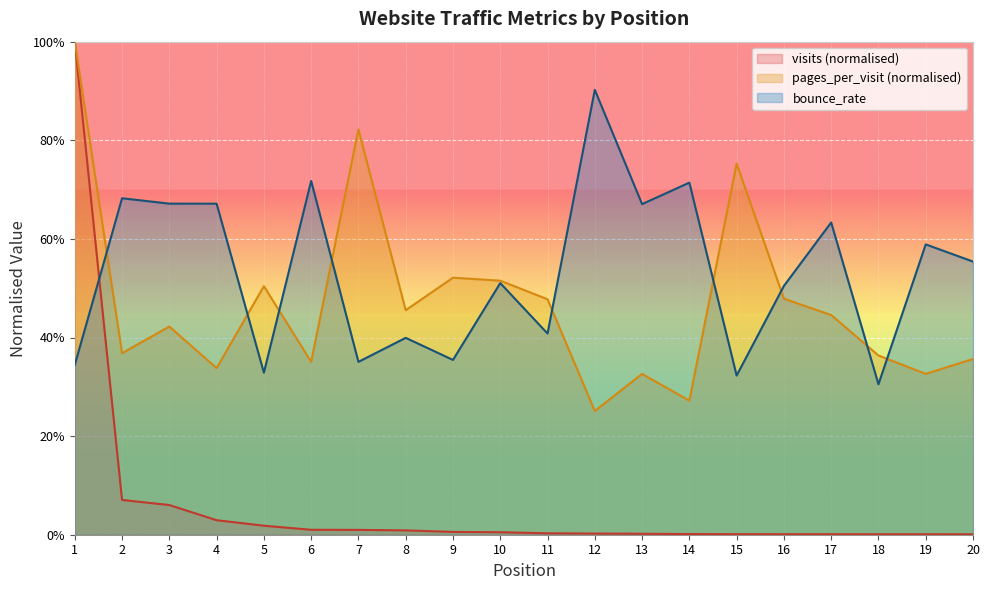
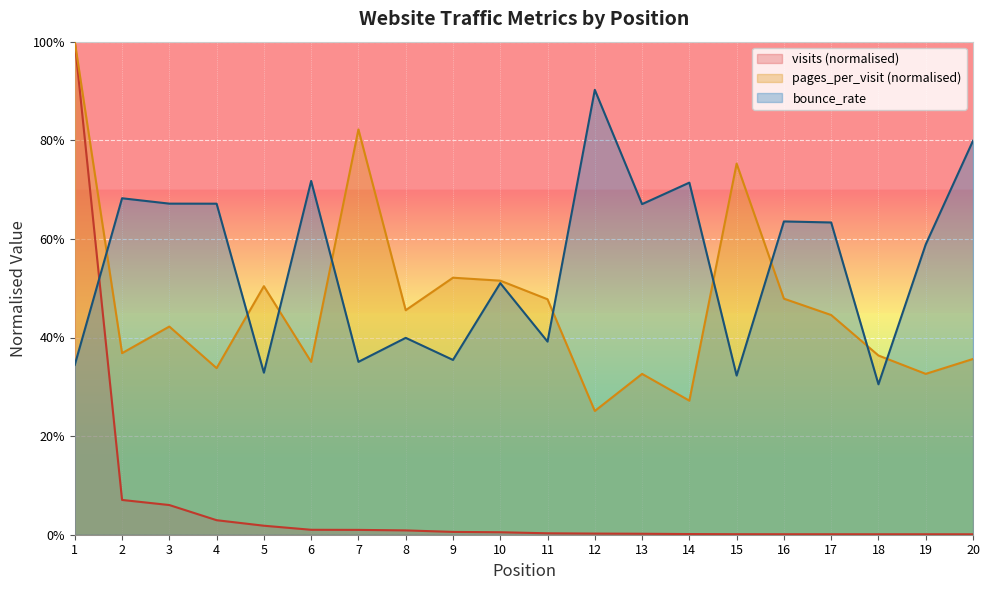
bounce_rate, 11: 41% -> 39%
bounce_rate, 16: 50% -> 64%
bounce_rate, 20: 55% -> 80%
